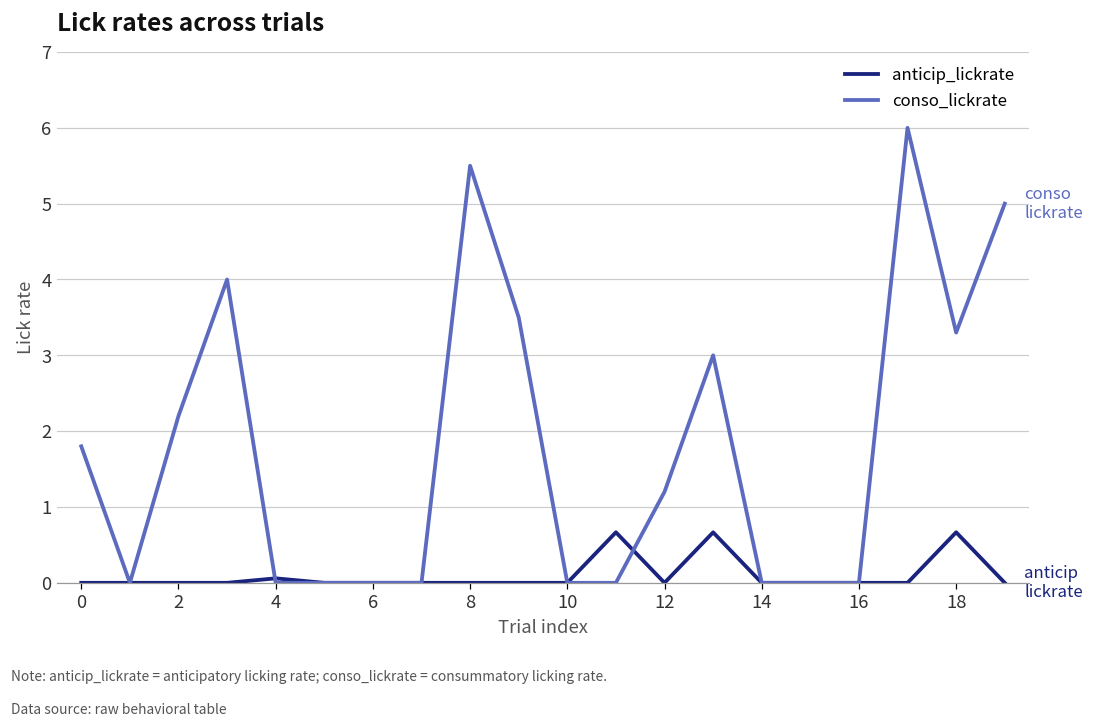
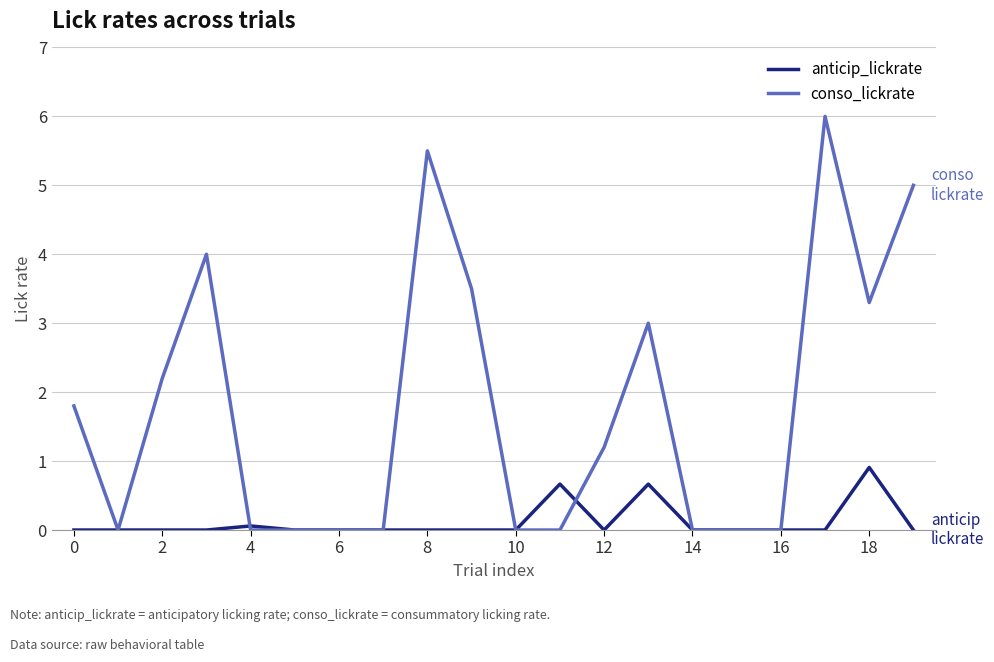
anticip_lickrate, 18: 0.7 -> 0.9
